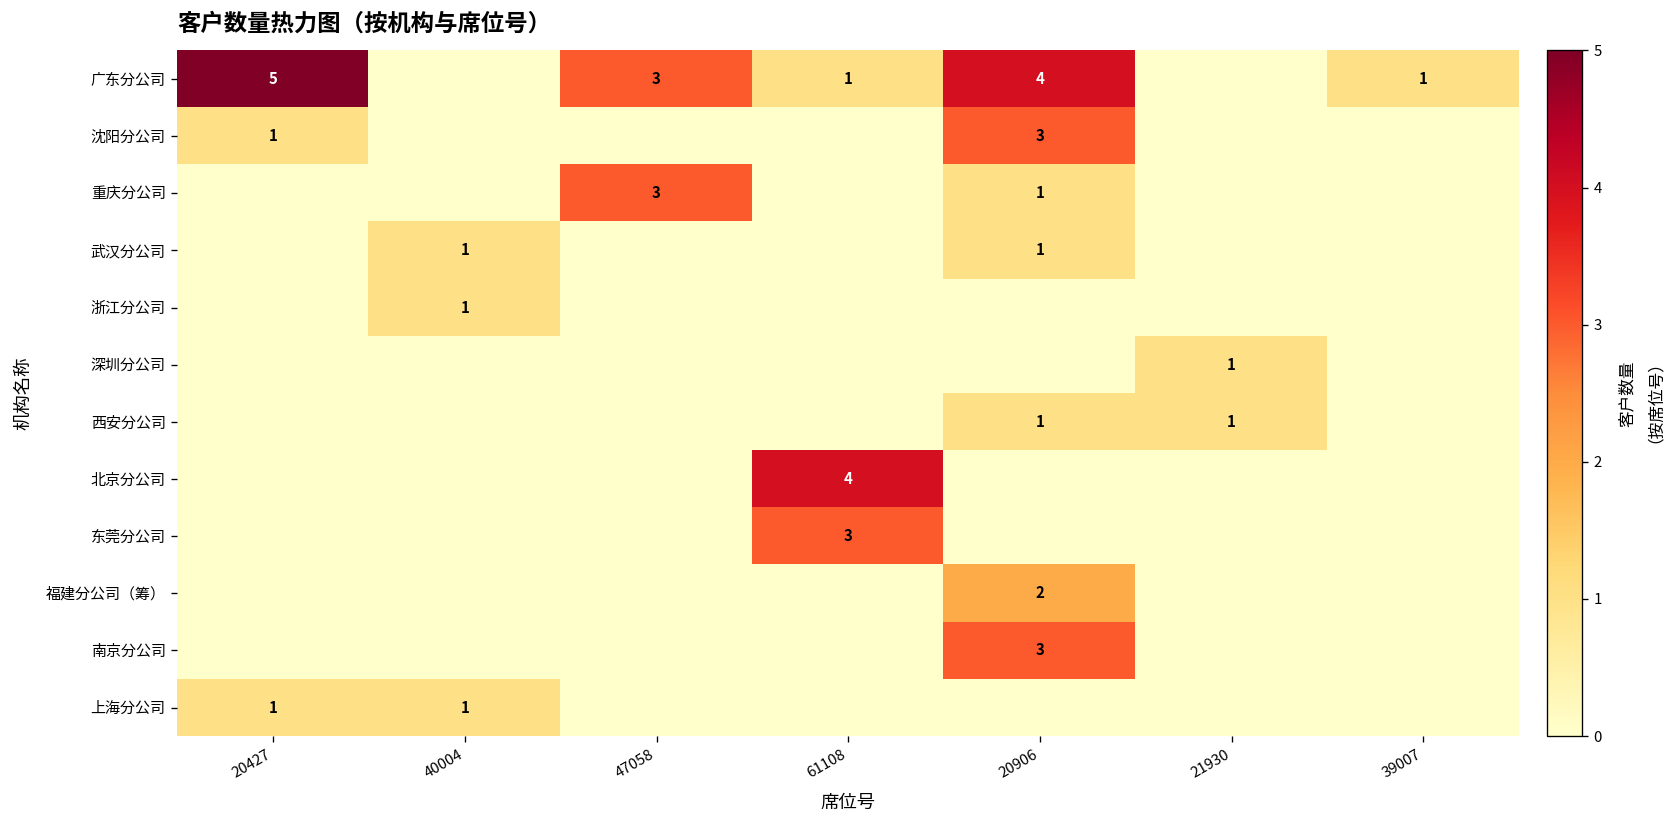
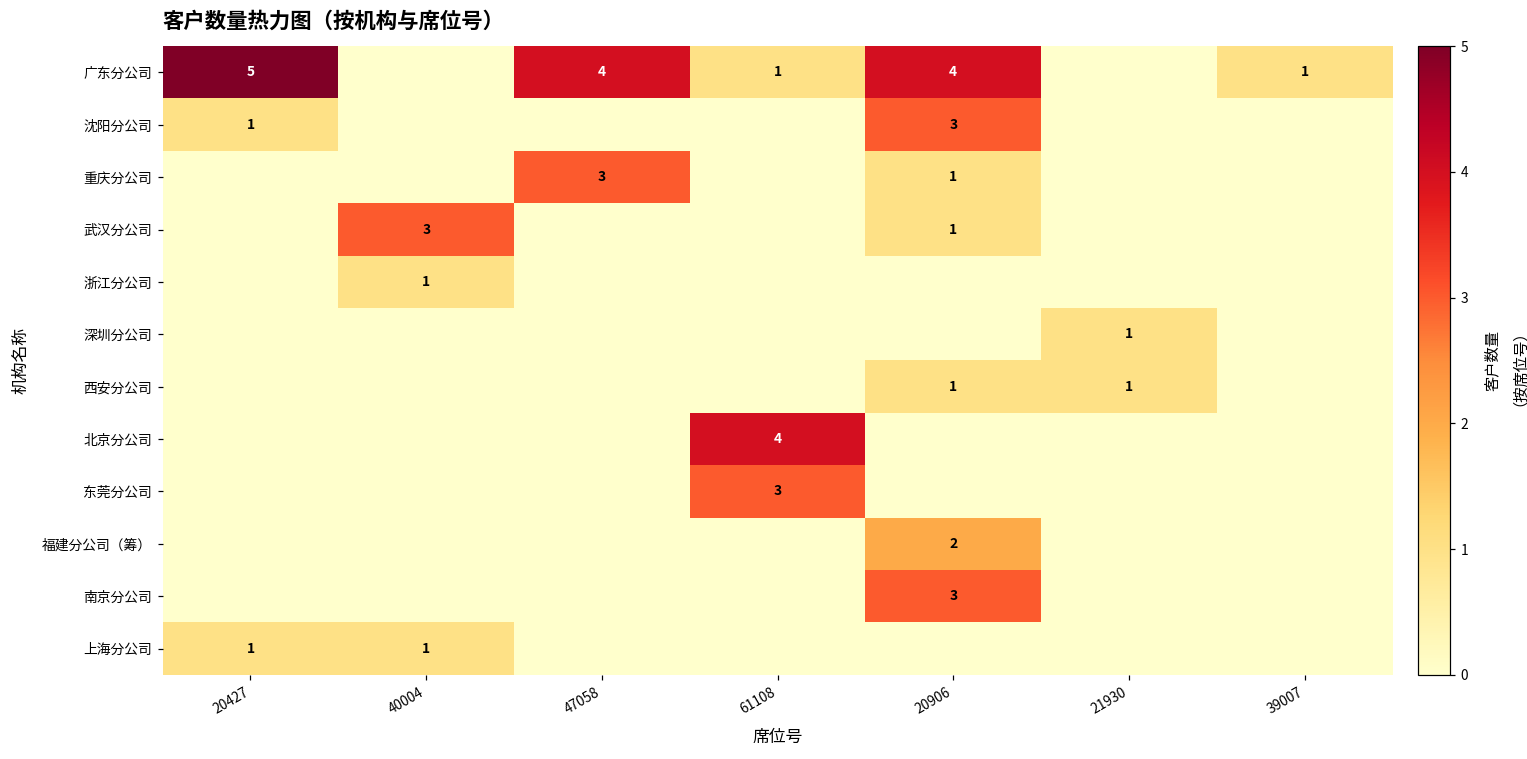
广东分公司, 47058: 3 -> 4
武汉分公司, 40004: 1 -> 3
